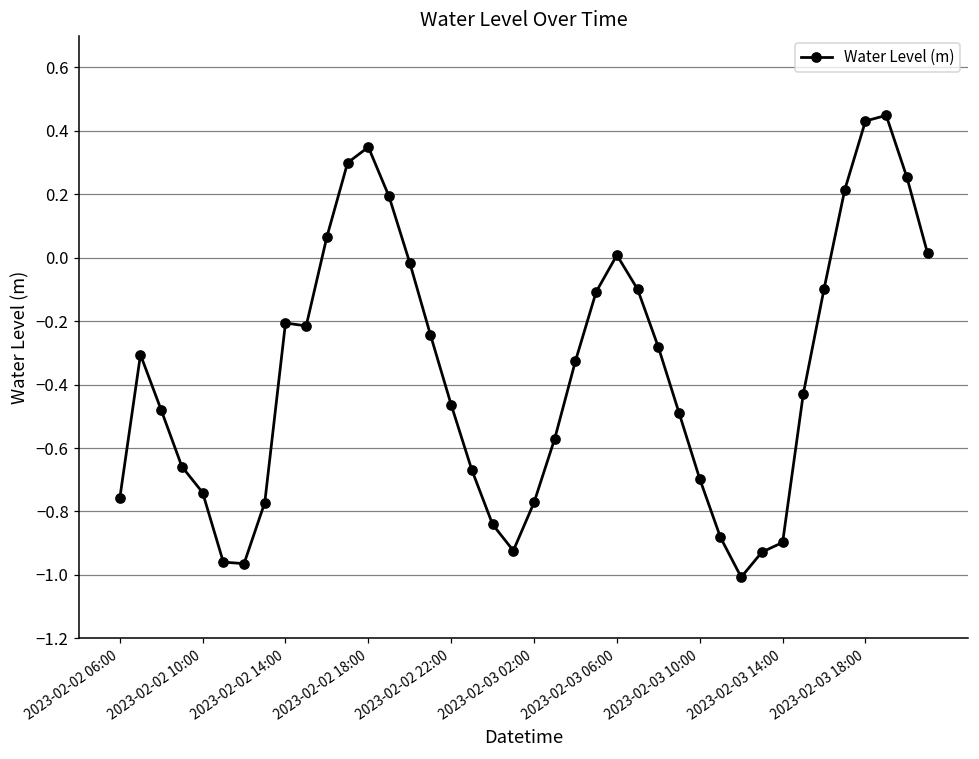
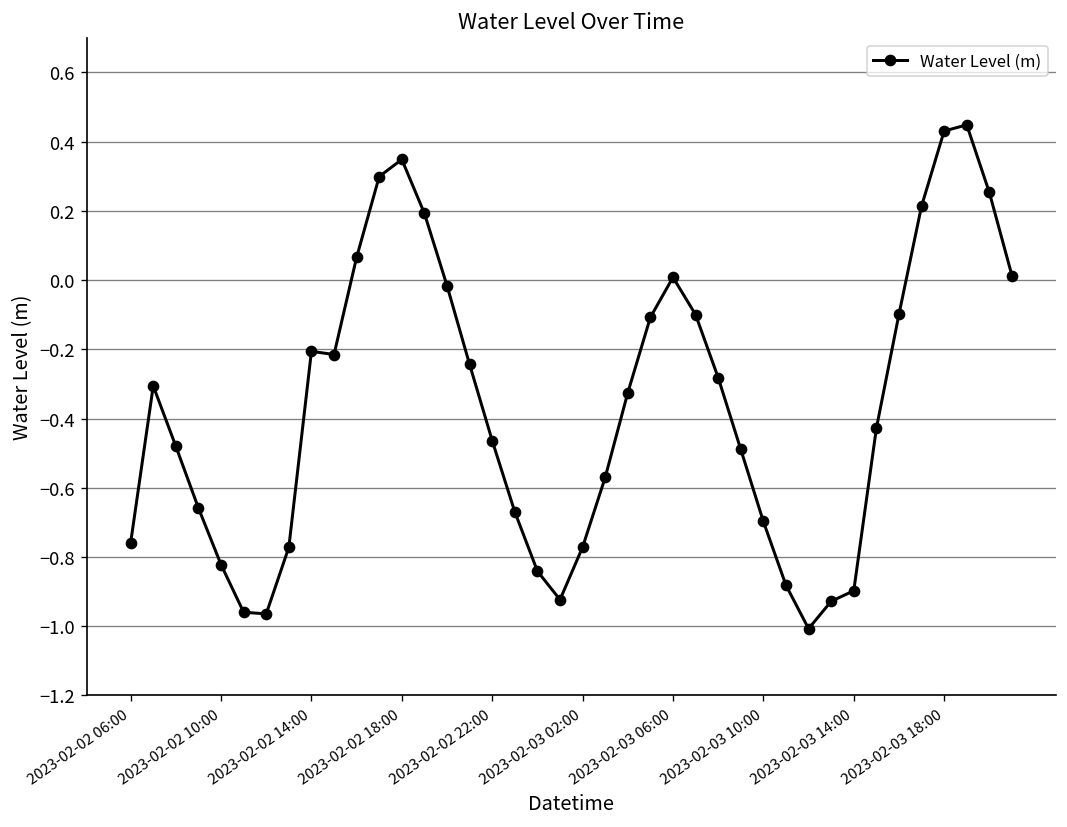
2023-02-02 10:00: -0.74 -> -0.82
